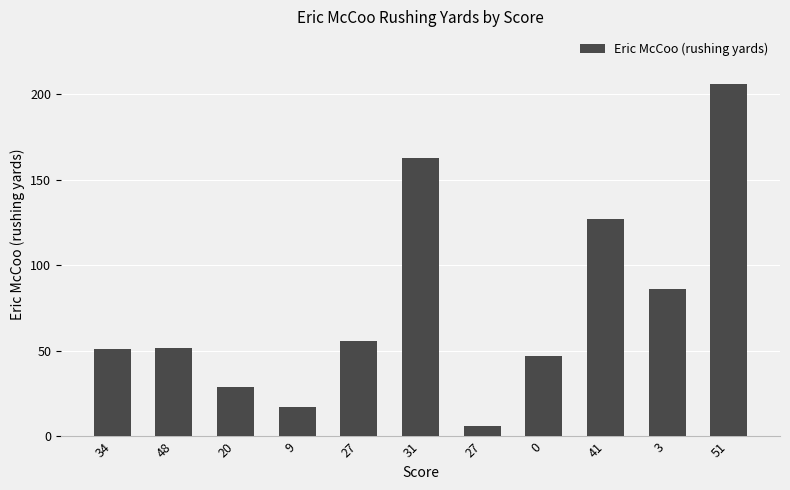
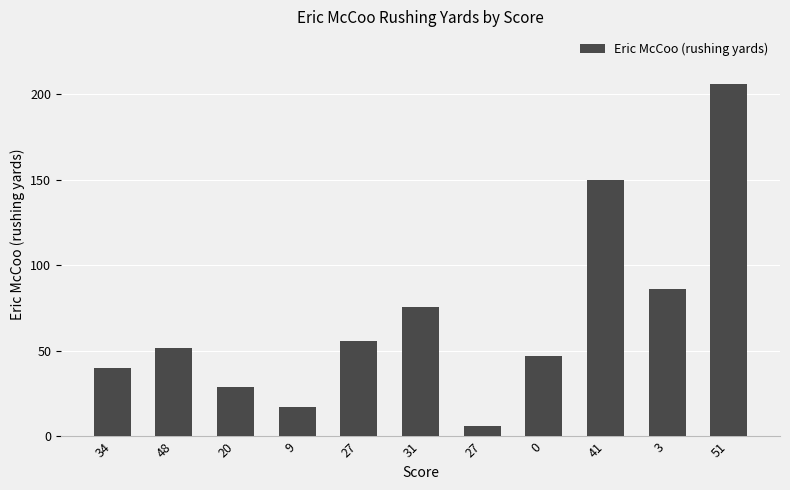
34: 51 -> 40
31: 163 -> 76
41: 127 -> 150
